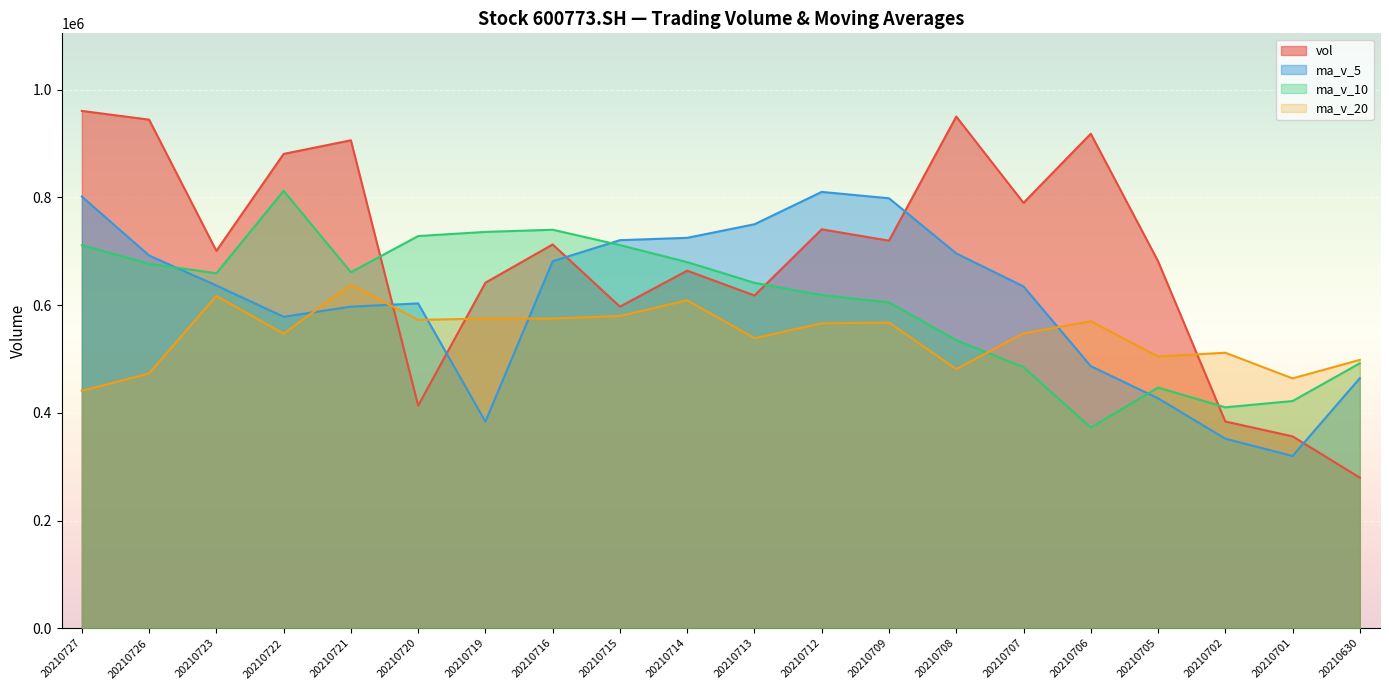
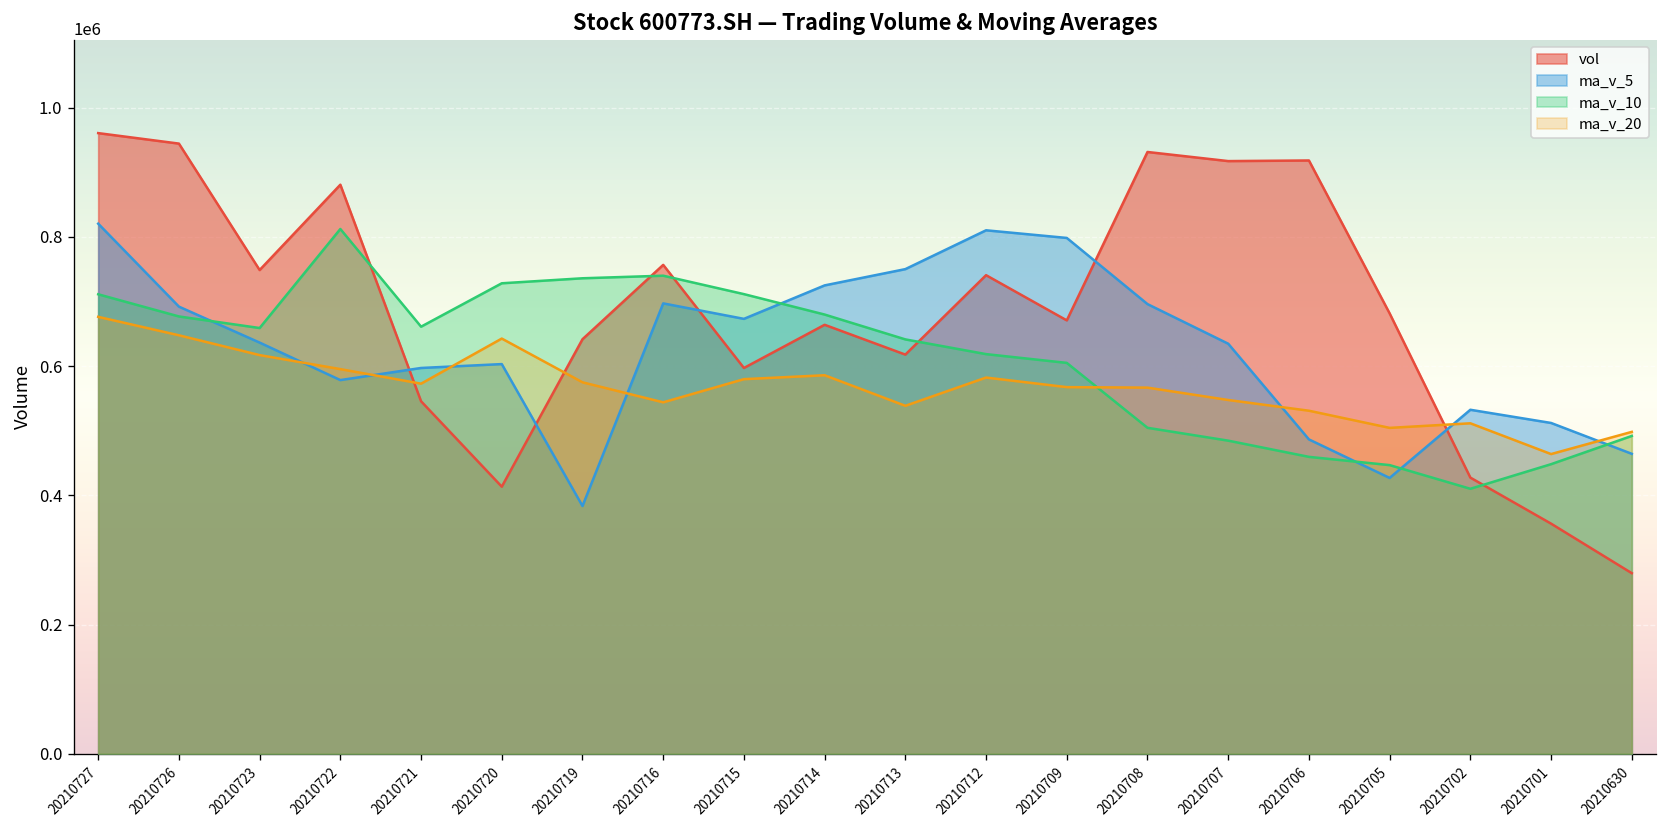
ma_v_5, 20210727: 800000 -> 820000
ma_v_20, 20210727: 440000 -> 680000
ma_v_20, 20210726: 470000 -> 650000
vol, 20210723: 700000 -> 750000
ma_v_20, 20210722: 550000 -> 600000
vol, 20210721: 910000 -> 550000
ma_v_20, 20210721: 640000 -> 570000
ma_v_20, 20210720: 570000 -> 640000
vol, 20210716: 710000 -> 760000
ma_v_5, 20210716: 680000 -> 700000
ma_v_20, 20210716: 580000 -> 540000
ma_v_5, 20210715: 720000 -> 670000
ma_v_20, 20210714: 610000 -> 590000
ma_v_20, 20210712: 570000 -> 580000
vol, 20210709: 720000 -> 670000
vol, 20210708: 950000 -> 930000
ma_v_10, 20210708: 530000 -> 500000
ma_v_20, 20210708: 480000 -> 570000
vol, 20210707: 790000 -> 920000
ma_v_10, 20210706: 370000 -> 460000
ma_v_20, 20210706: 570000 -> 530000
vol, 20210702: 380000 -> 430000
ma_v_5, 20210702: 350000 -> 530000
ma_v_5, 20210701: 320000 -> 510000
ma_v_10, 20210701: 420000 -> 450000
